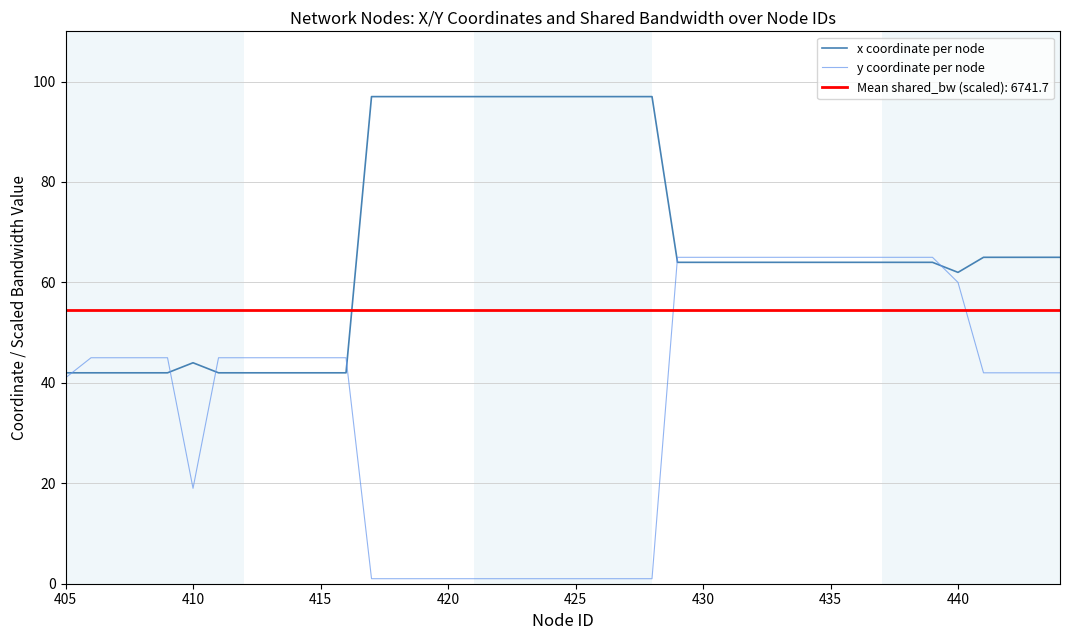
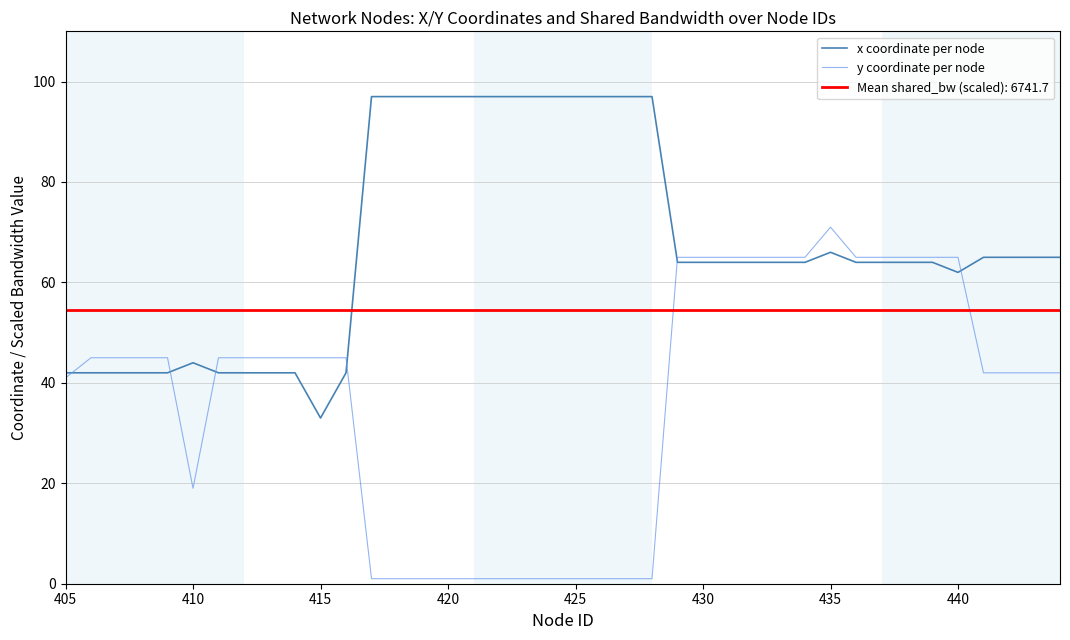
x coordinate per node, 415: 42 -> 33
x coordinate per node, 435: 64 -> 66
y coordinate per node, 435: 65 -> 71
y coordinate per node, 440: 60 -> 65
